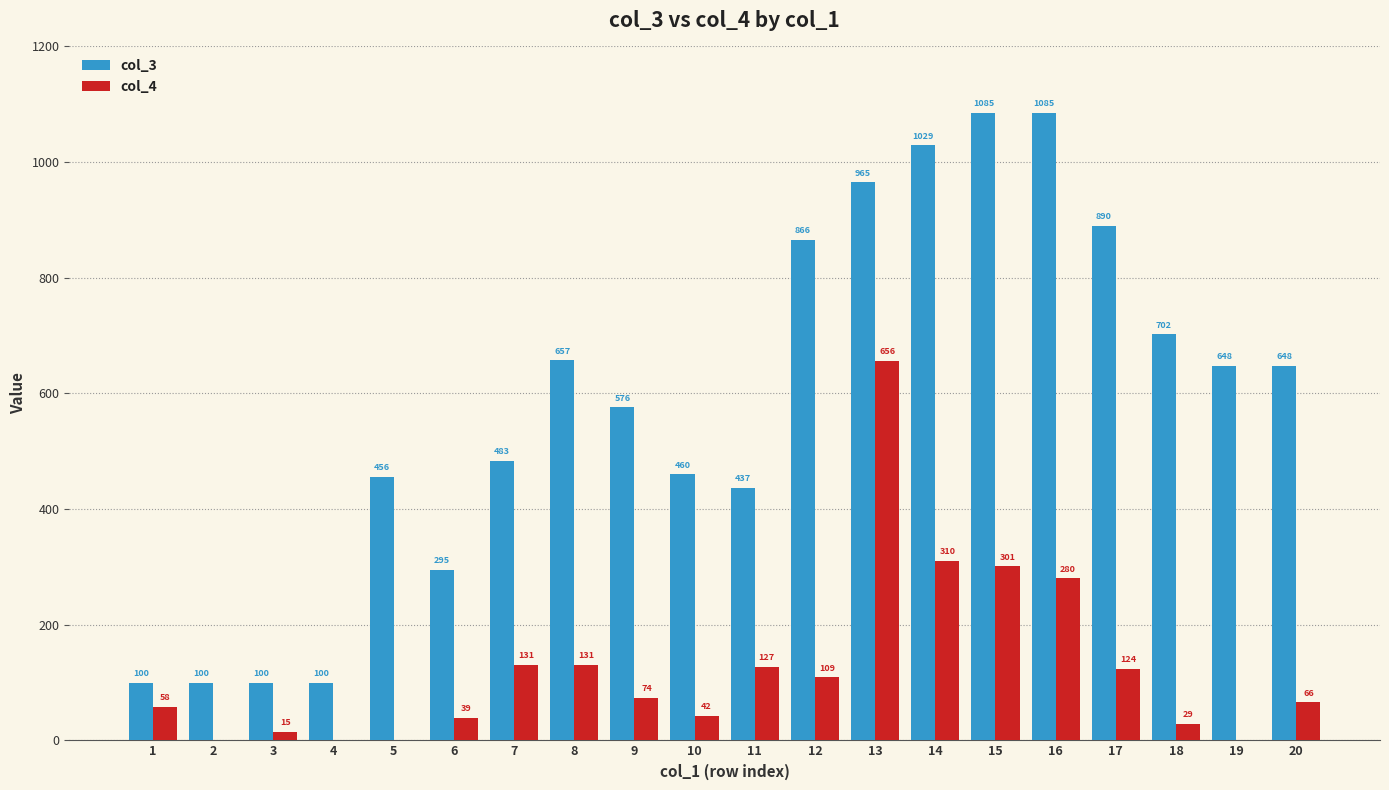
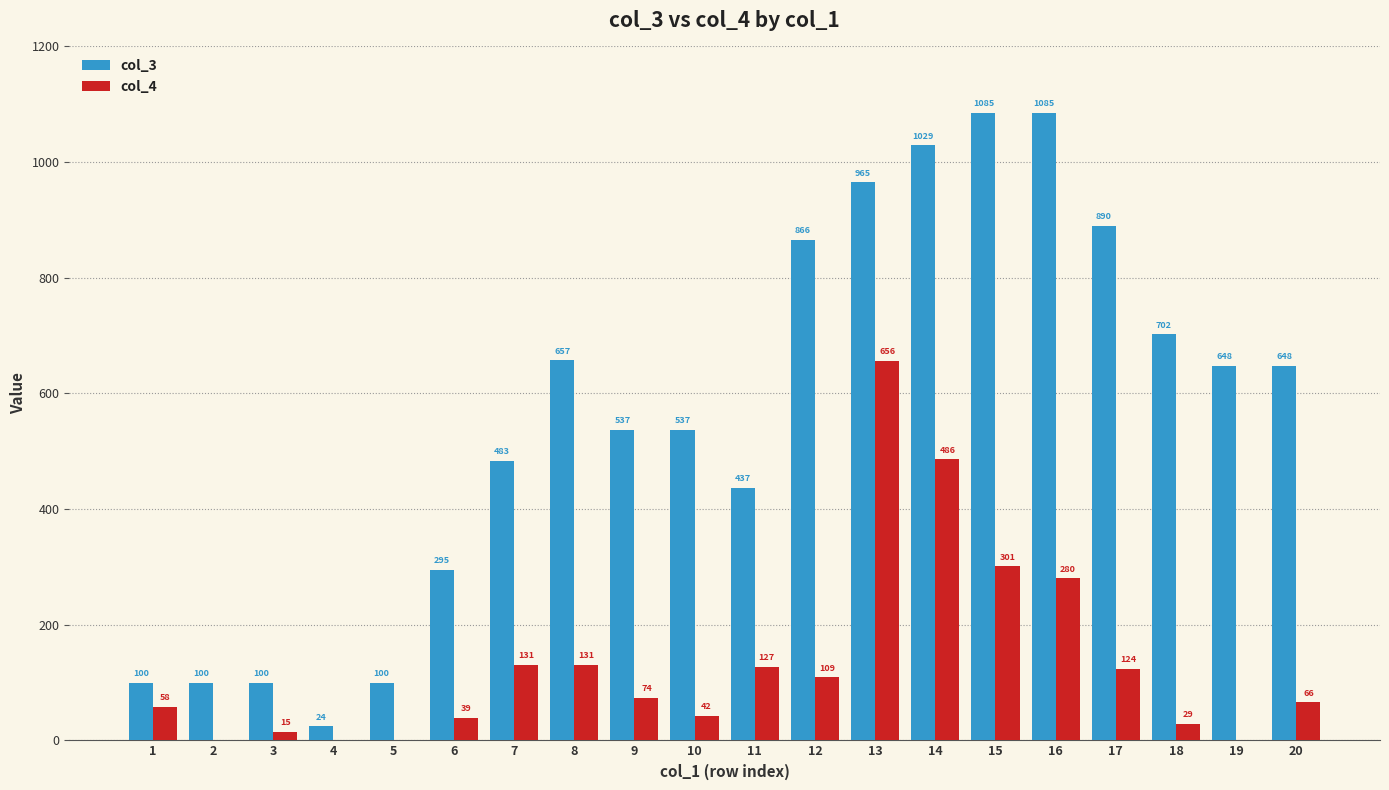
col_3, 4: 100 -> 24
col_3, 5: 456 -> 100
col_3, 9: 576 -> 537
col_3, 10: 460 -> 537
col_4, 14: 310 -> 486
